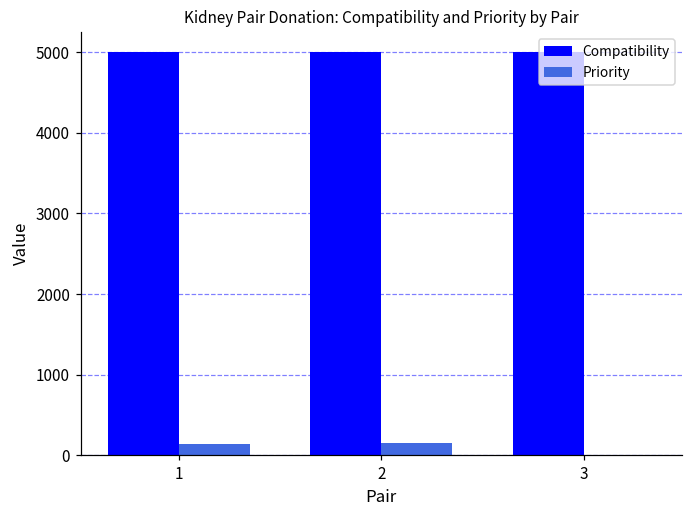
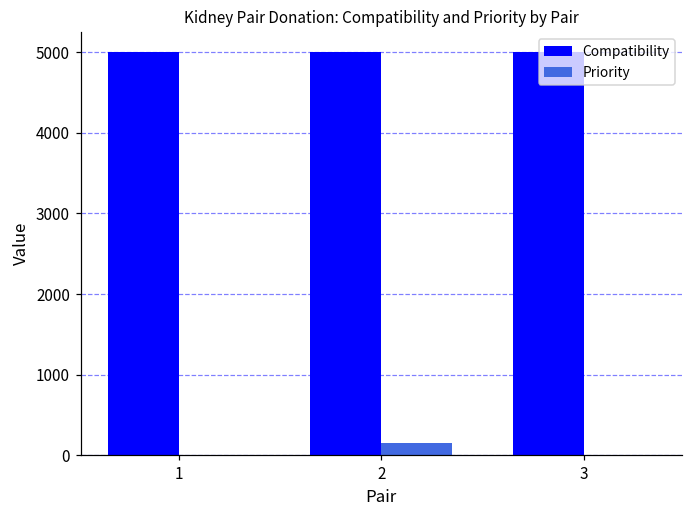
Priority, 1: 100 -> 0
